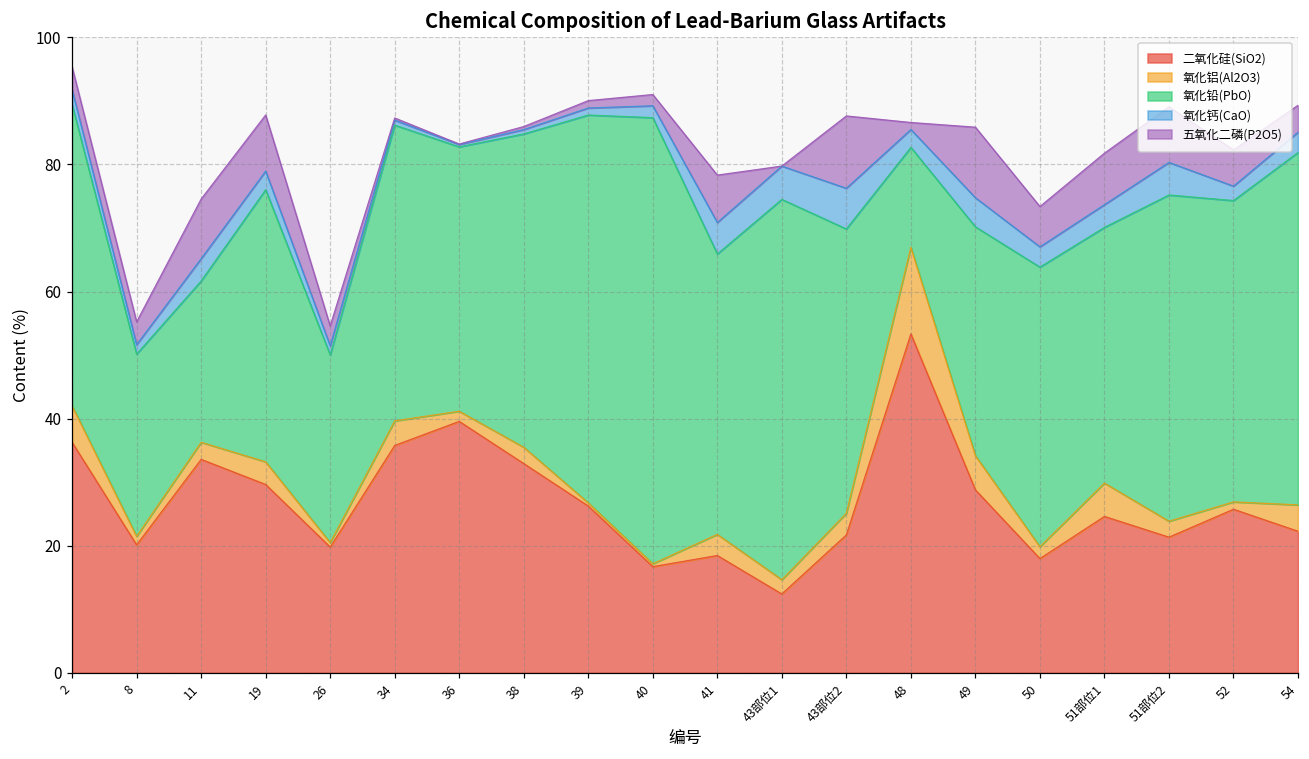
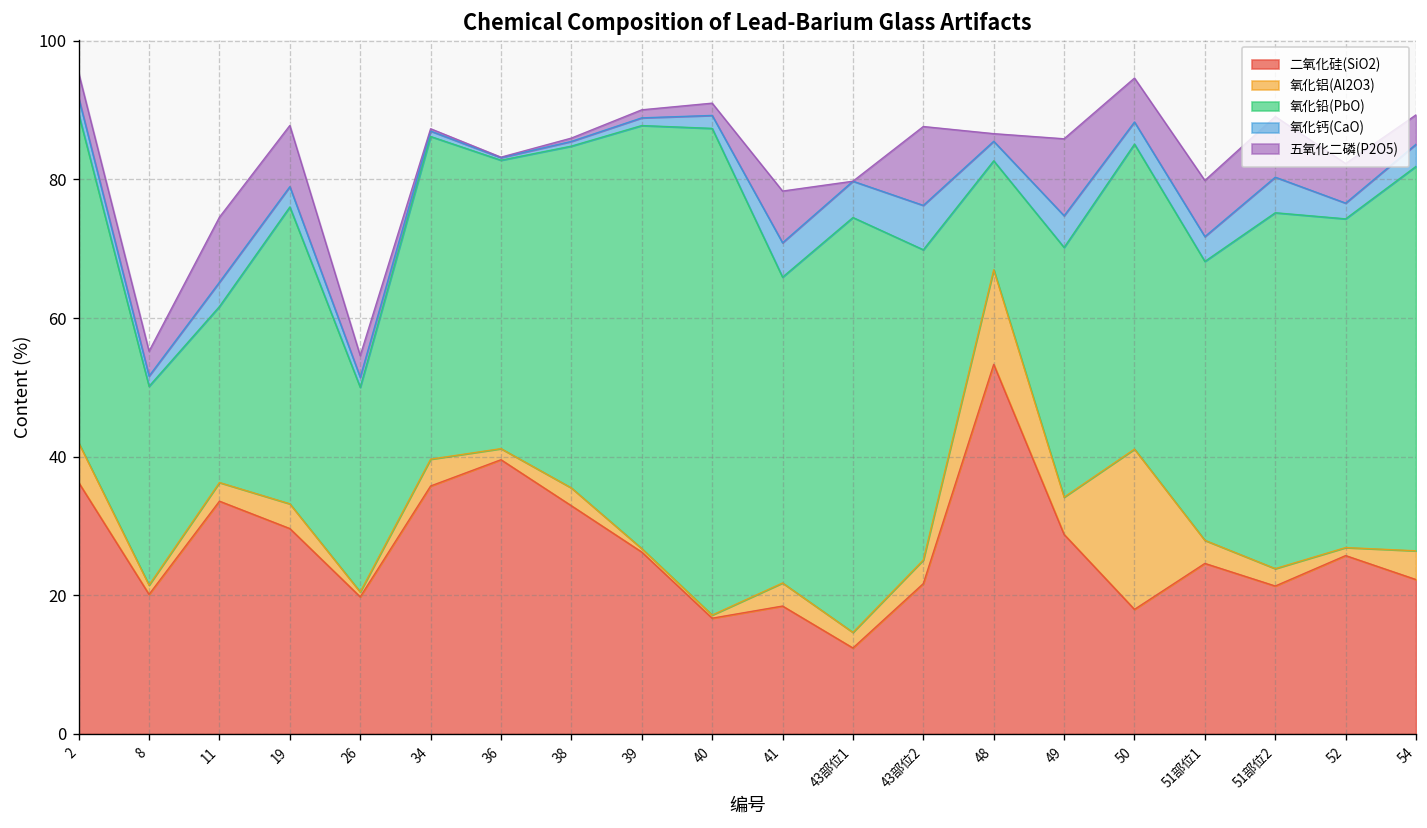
氧化铝(Al2O3), 50: 2 -> 23
氧化铝(Al2O3), 51部位1: 5 -> 3
